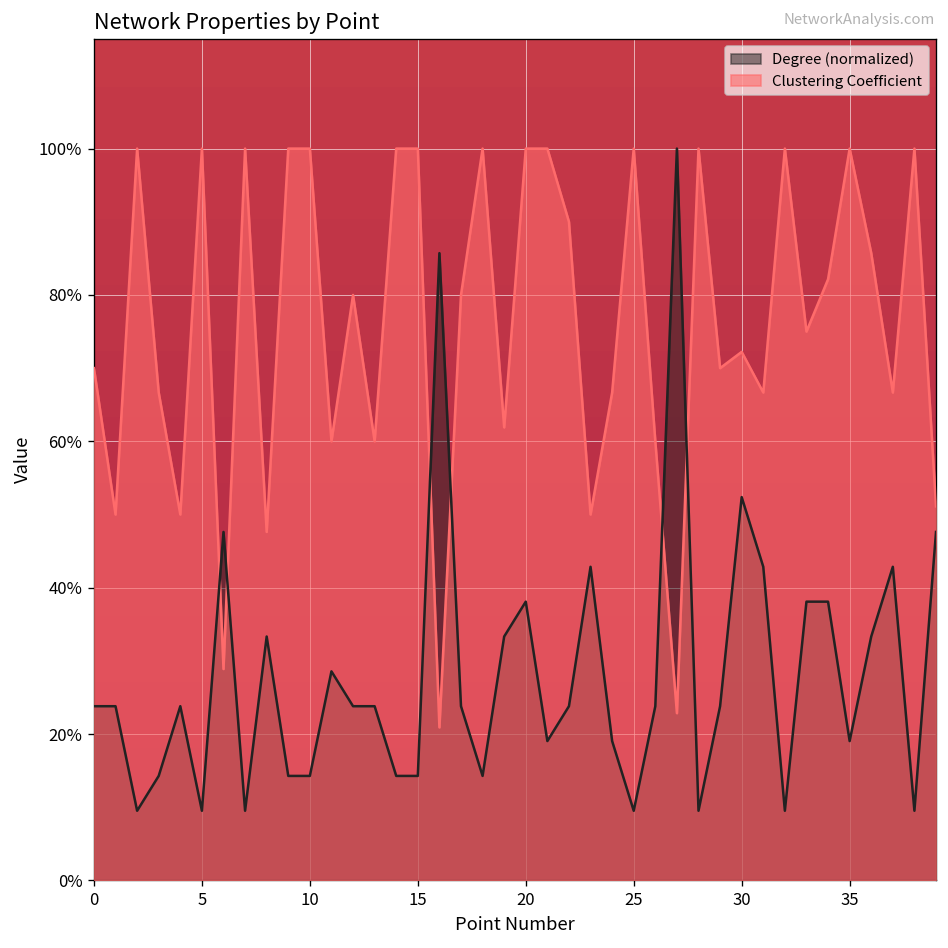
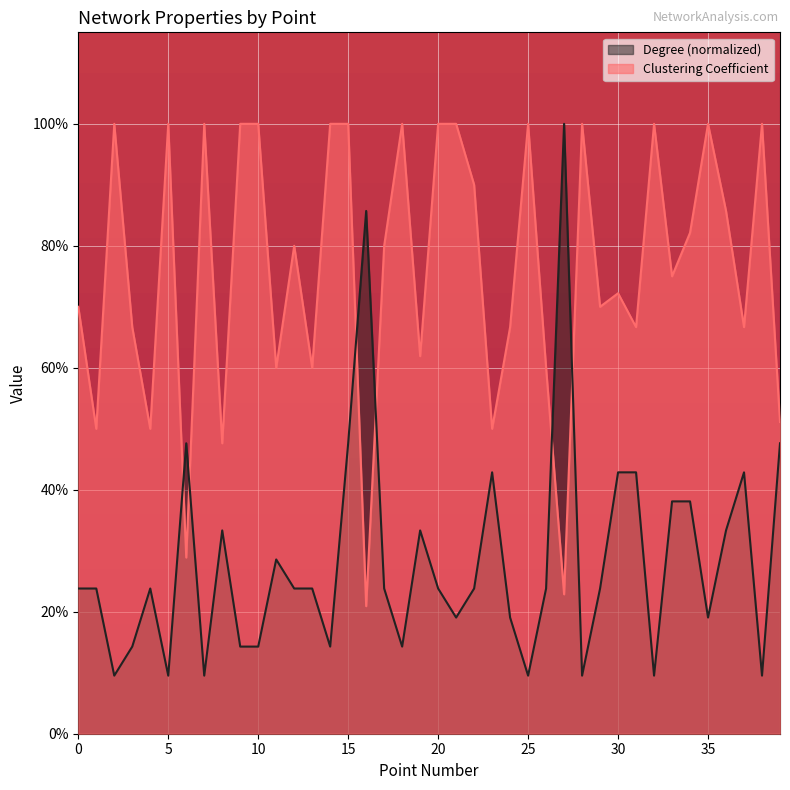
Degree (normalized), 15: 14% -> 48%
Degree (normalized), 20: 38% -> 24%
Degree (normalized), 30: 52% -> 43%
